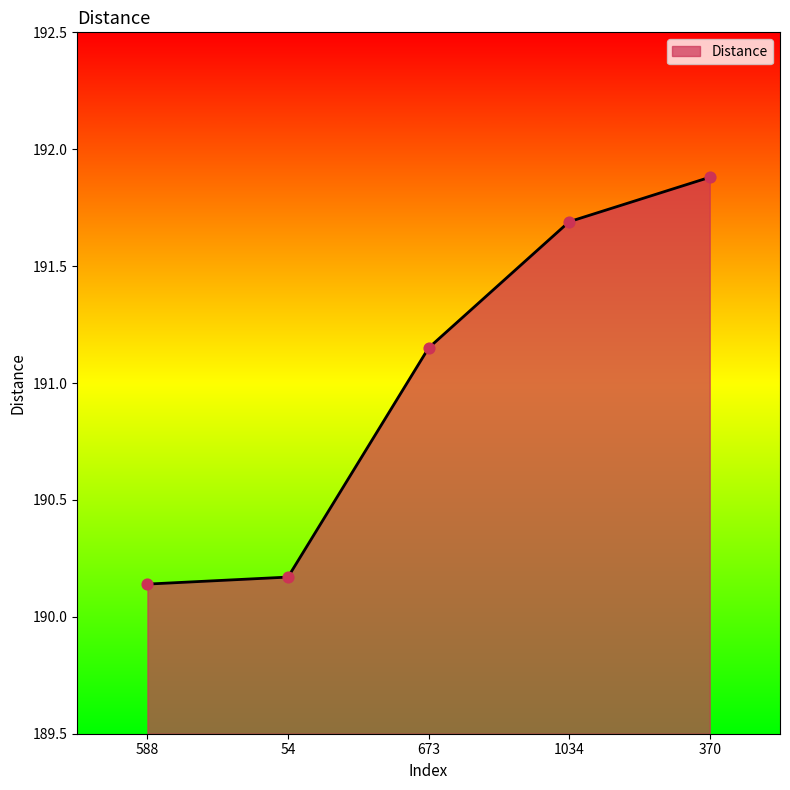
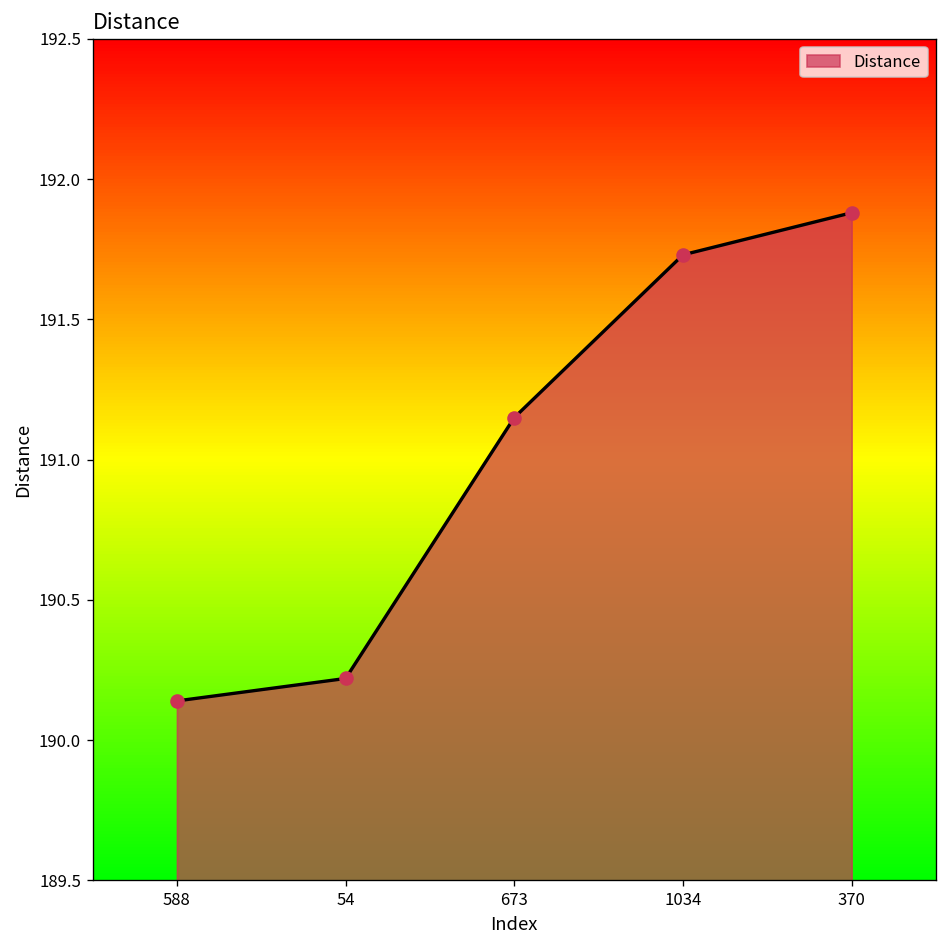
54: 190.17 -> 190.22
1034: 191.69 -> 191.73
